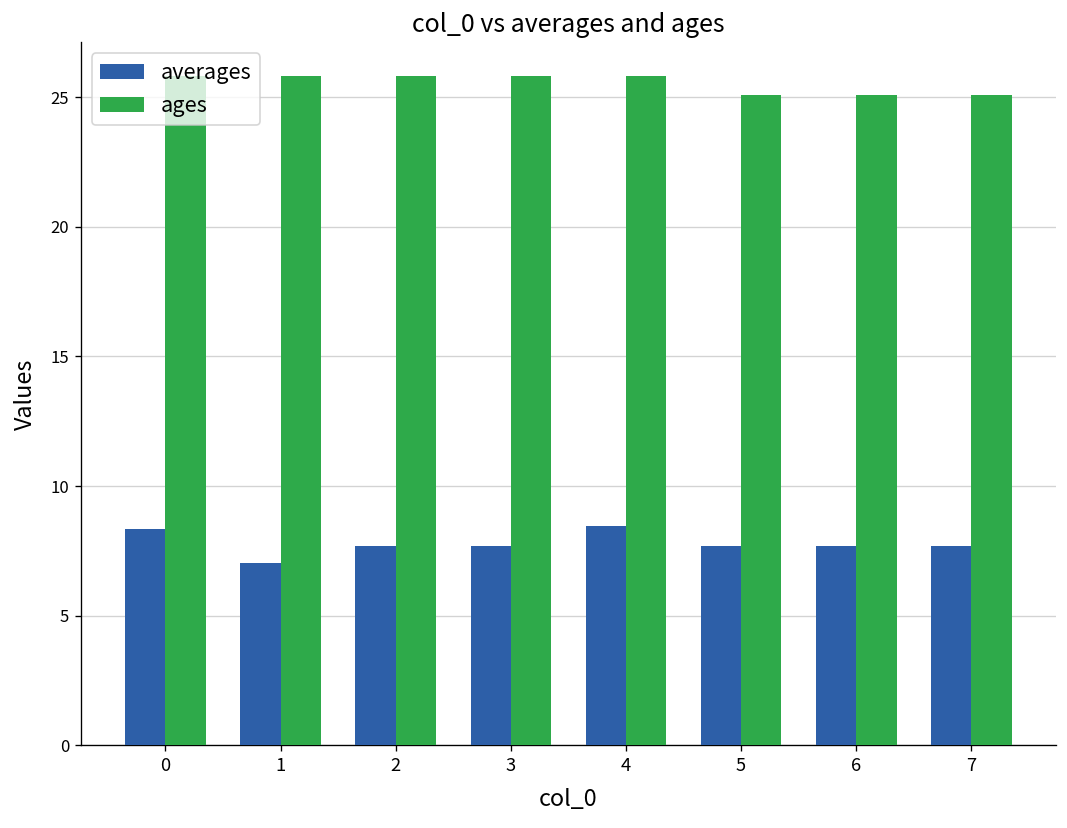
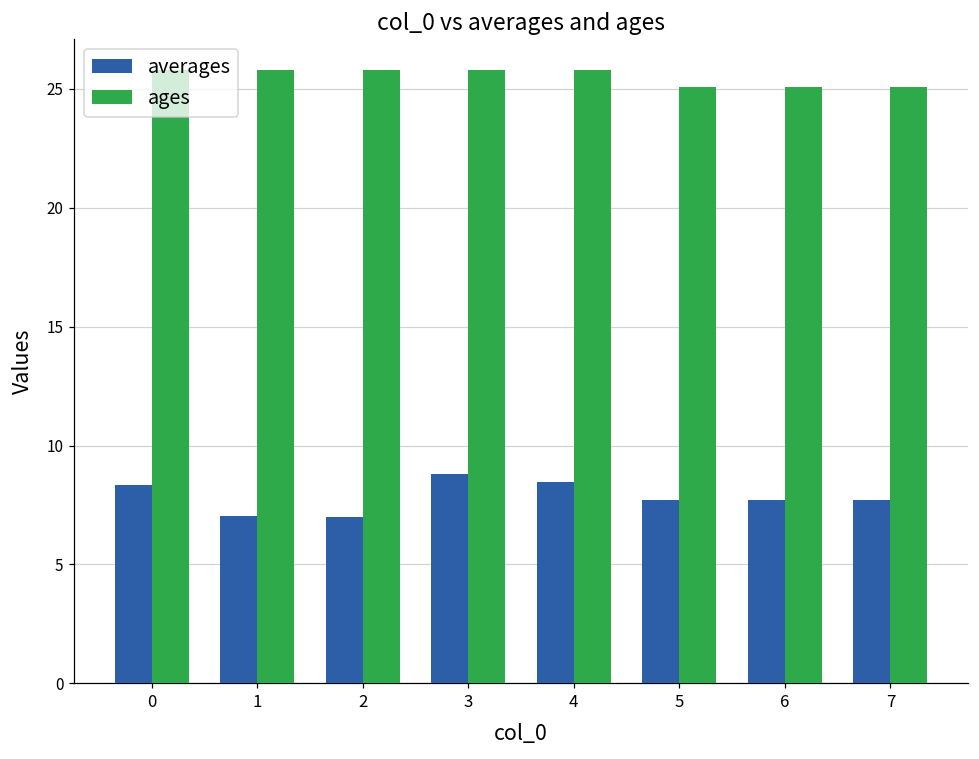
averages, 2: 7.7 -> 7.0
averages, 3: 7.7 -> 8.8
